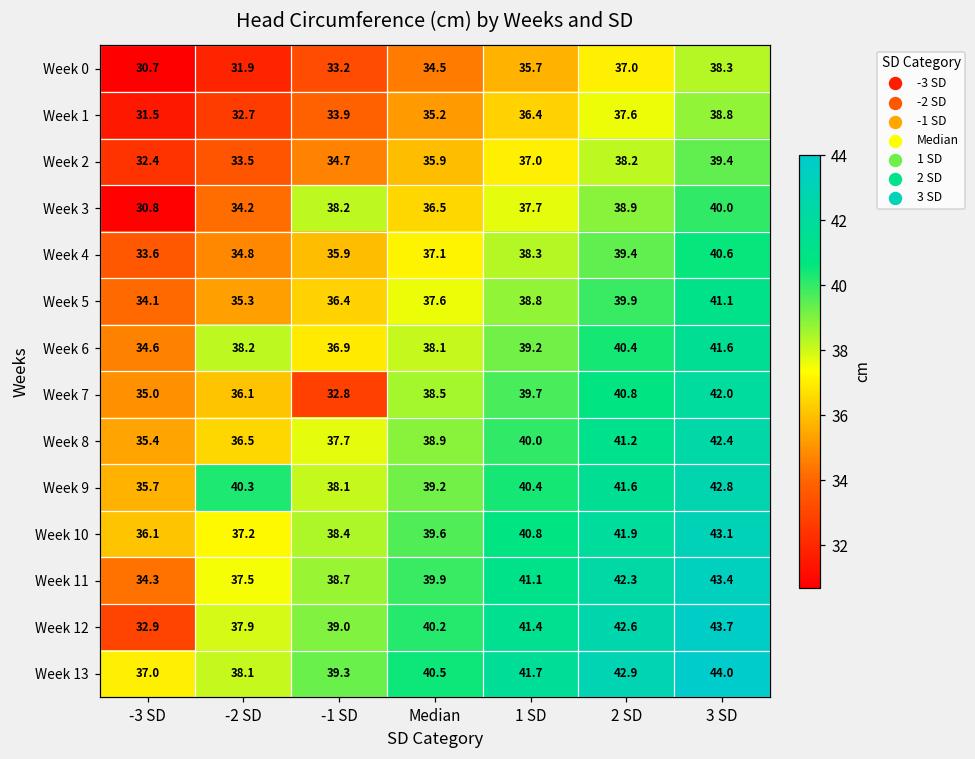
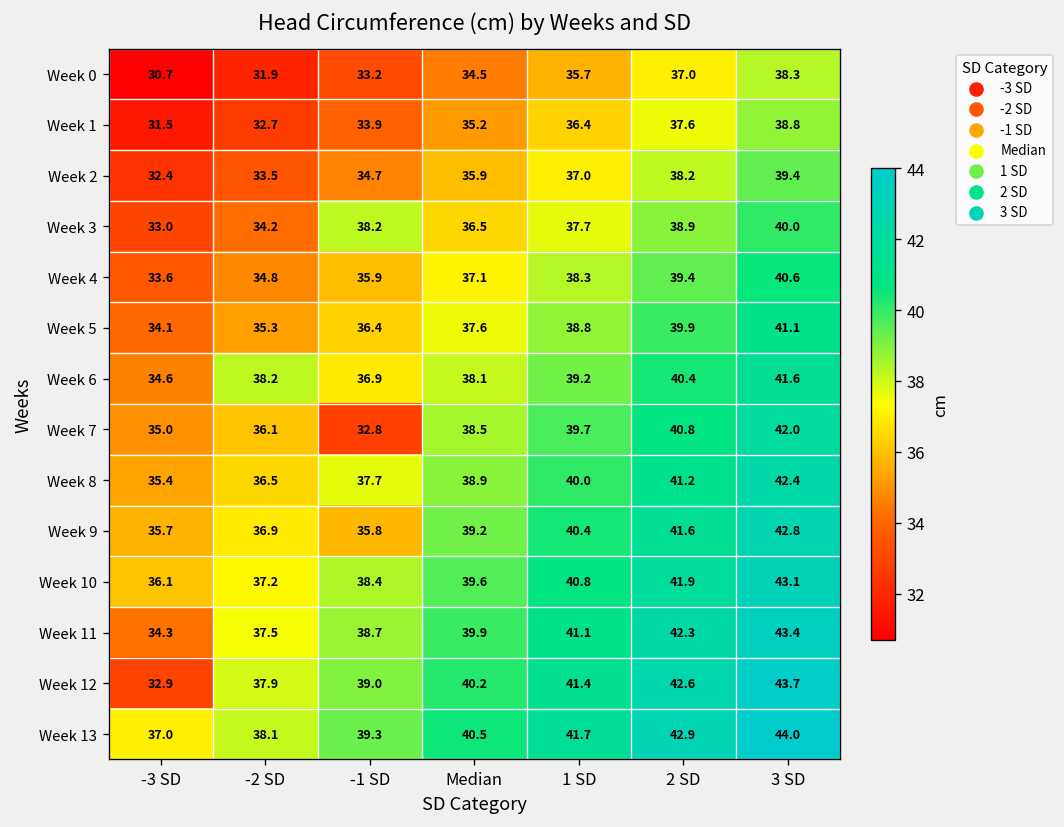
Week 3, -3 SD: 30.8 -> 33.0
Week 9, -2 SD: 40.3 -> 36.9
Week 9, -1 SD: 38.1 -> 35.8
